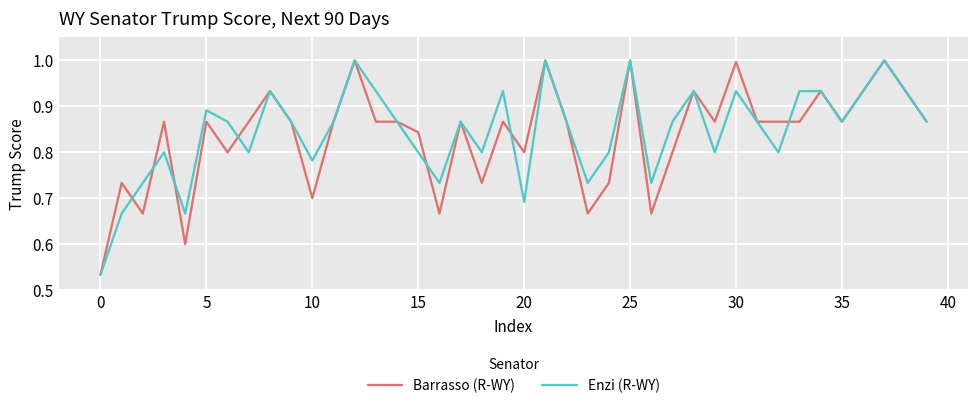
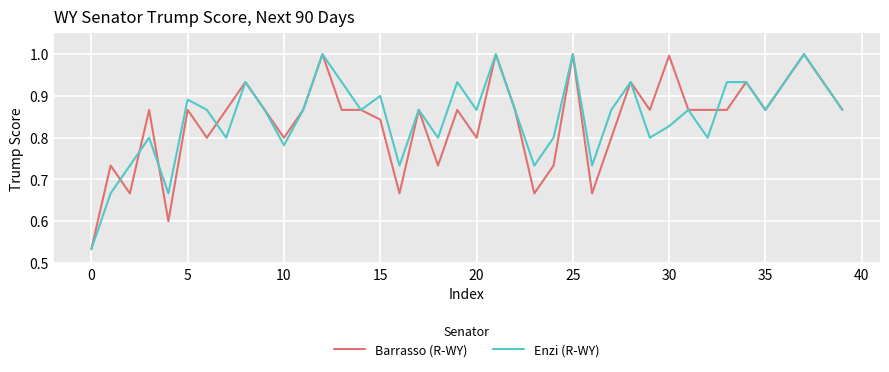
Barrasso (R-WY), 10: 0.7 -> 0.8
Enzi (R-WY), 15: 0.8 -> 0.9
Enzi (R-WY), 20: 0.69 -> 0.87
Enzi (R-WY), 30: 0.93 -> 0.83
